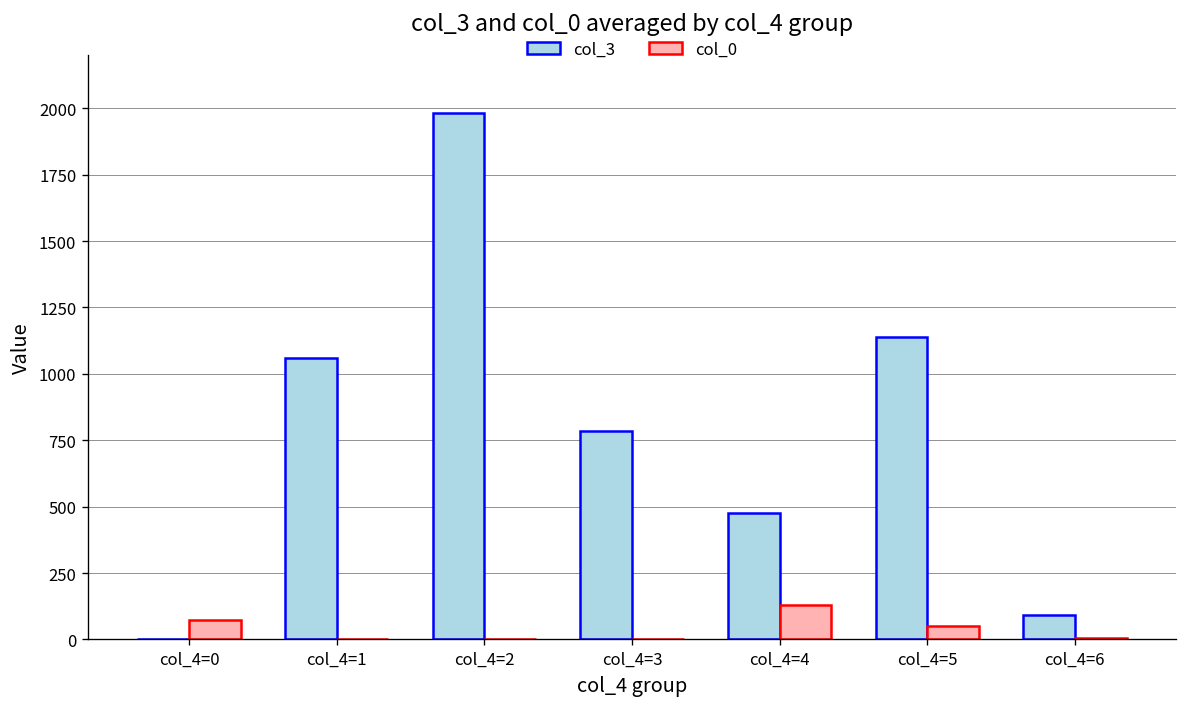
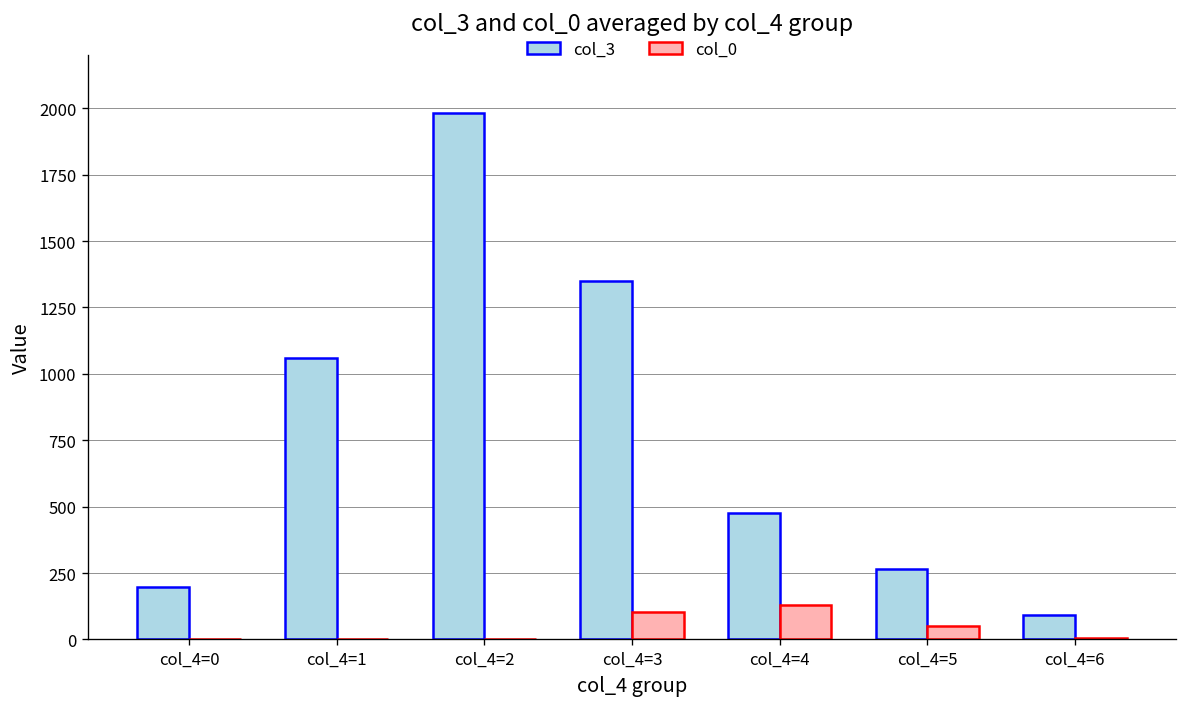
col_3, col_4=0: 0 -> 200
col_0, col_4=0: 70 -> 0
col_3, col_4=3: 780 -> 1350
col_0, col_4=3: 0 -> 100
col_3, col_4=5: 1140 -> 260
